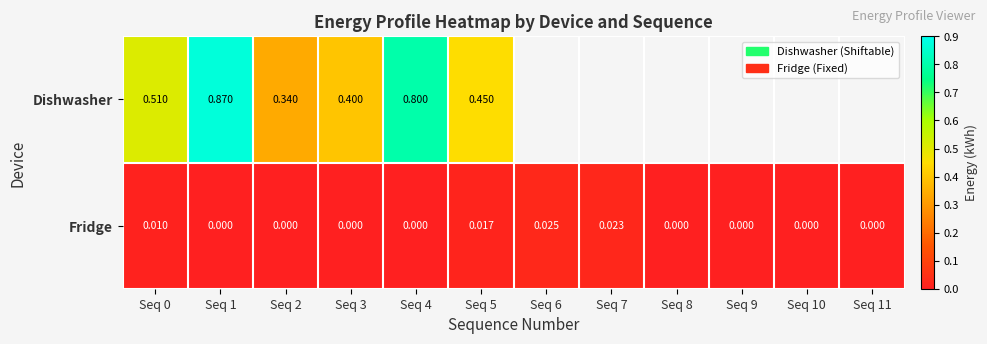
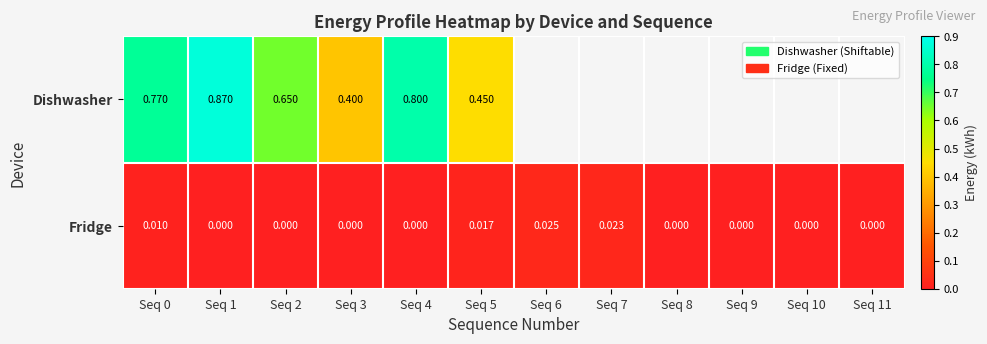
Dishwasher, Seq 0: 0.510 -> 0.770
Dishwasher, Seq 2: 0.340 -> 0.650
